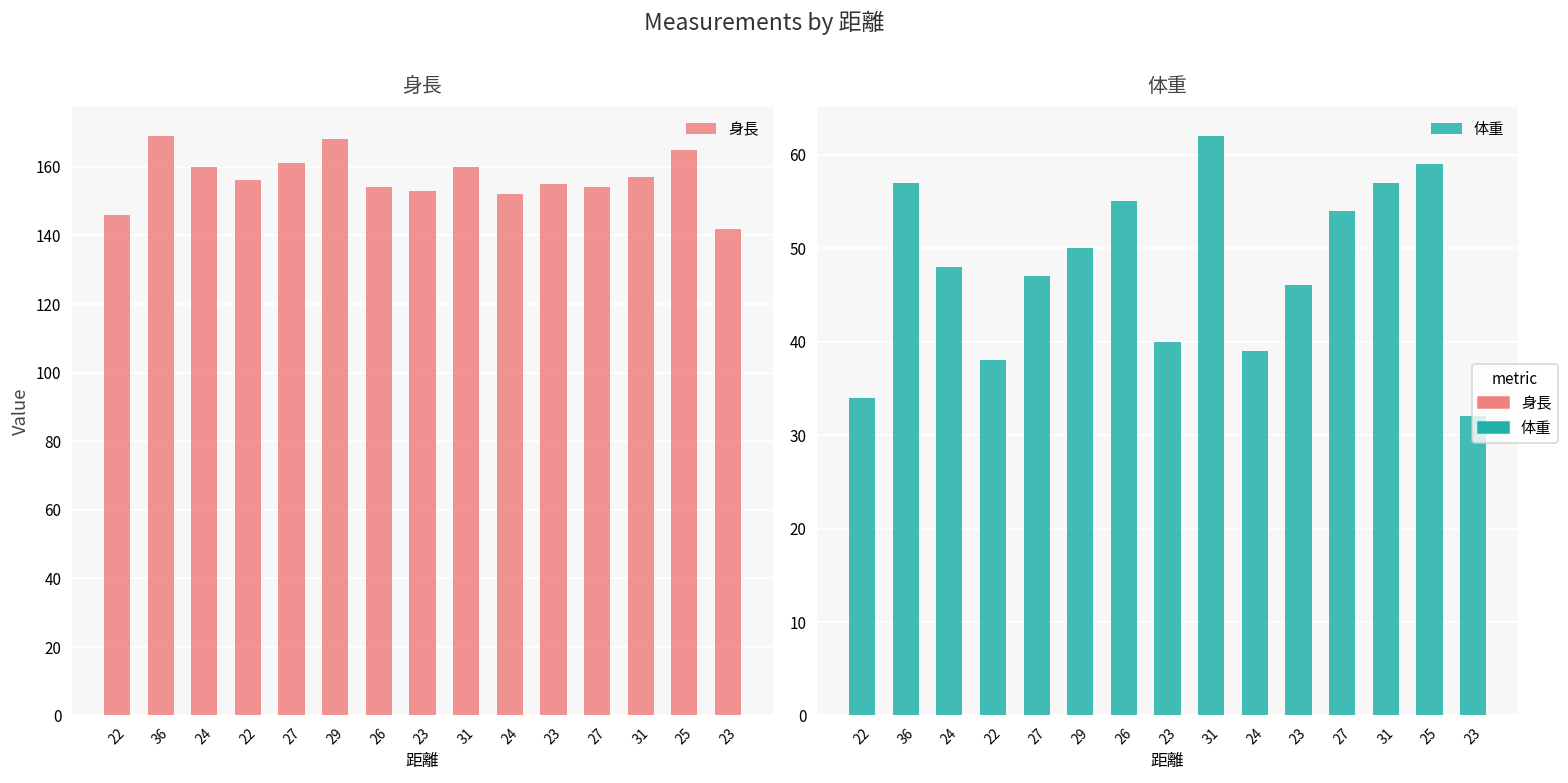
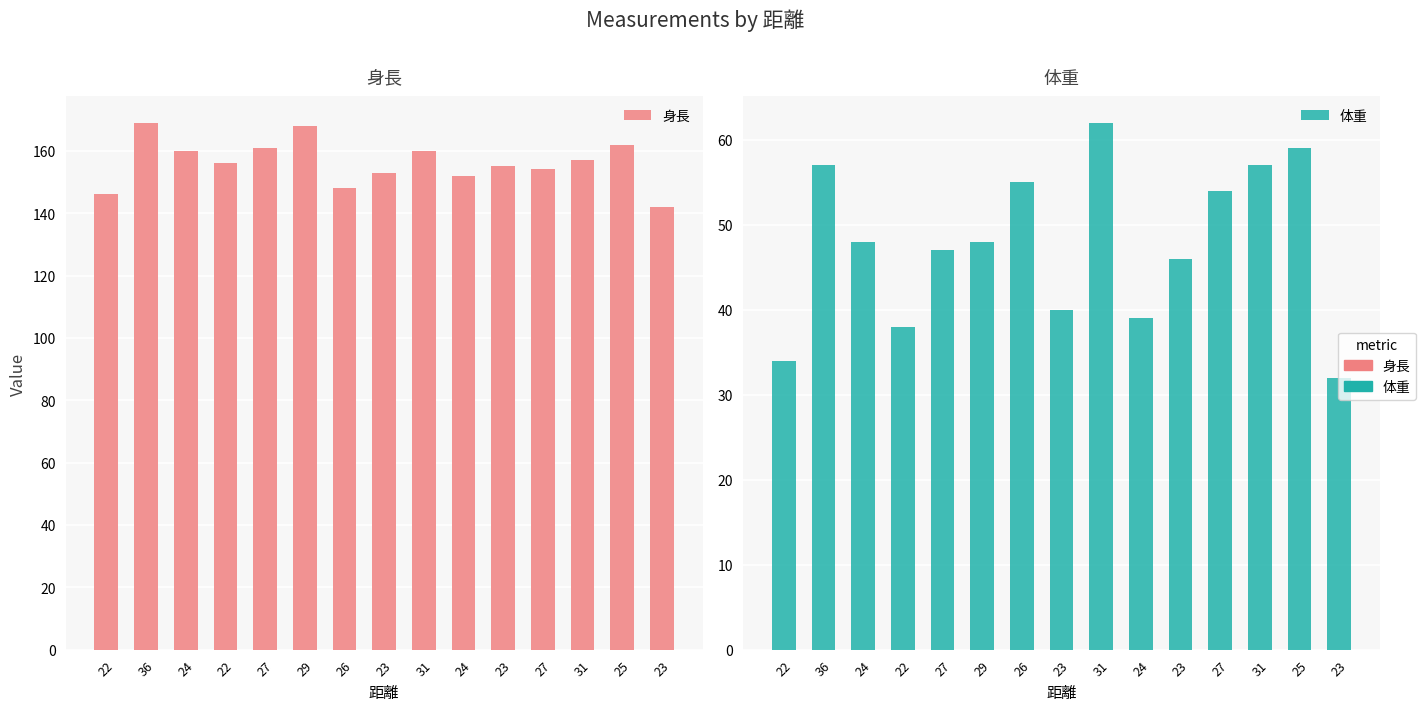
身長, 26: 154 -> 148
身長, 25: 165 -> 162
体重, 29: 50 -> 48
